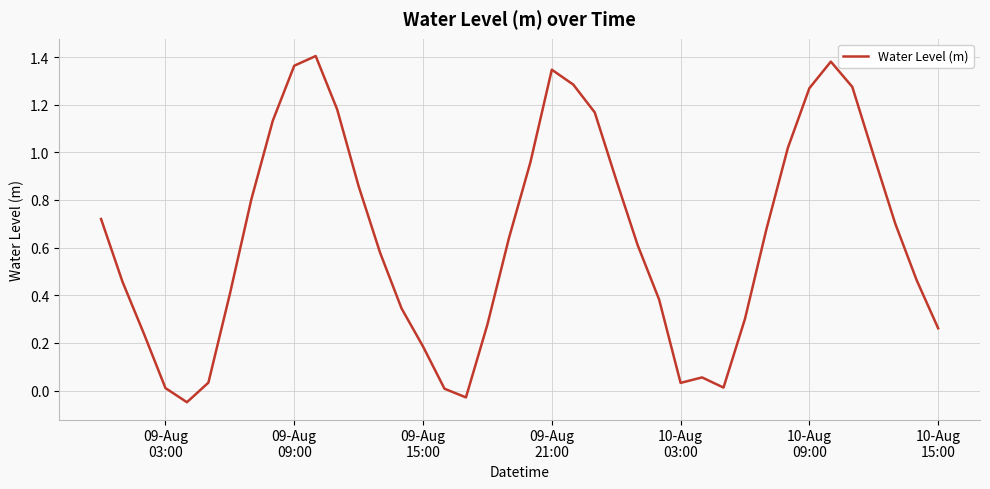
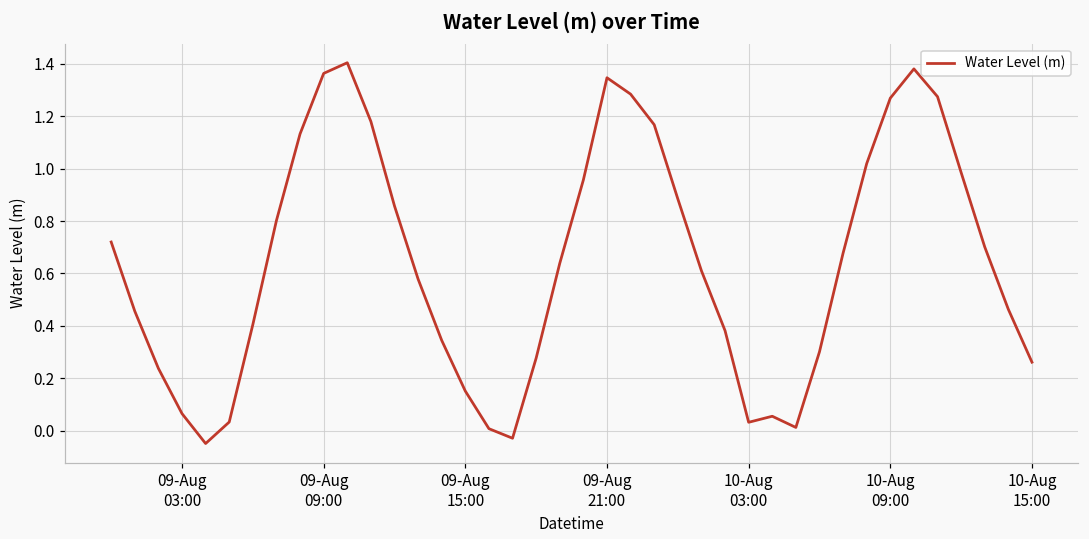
09-Aug 03:00: 0.01 -> 0.07
09-Aug 15:00: 0.18 -> 0.15
